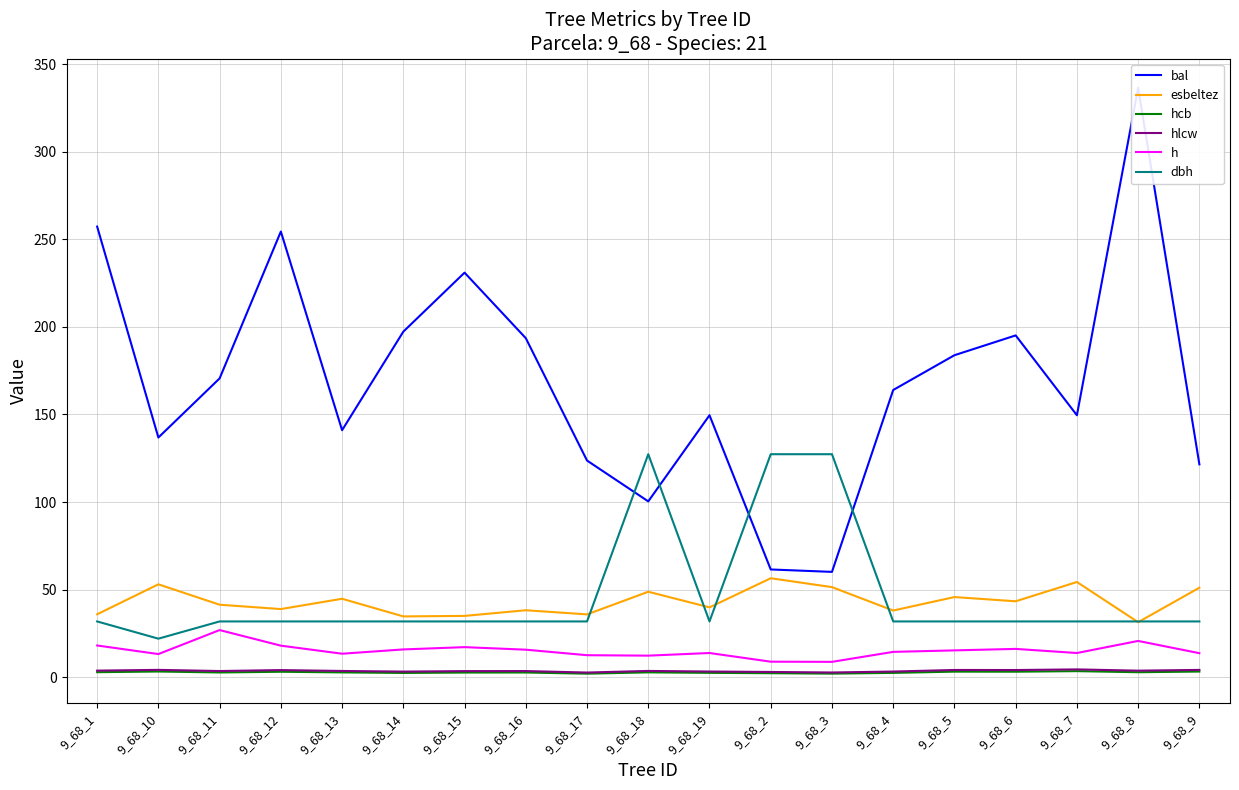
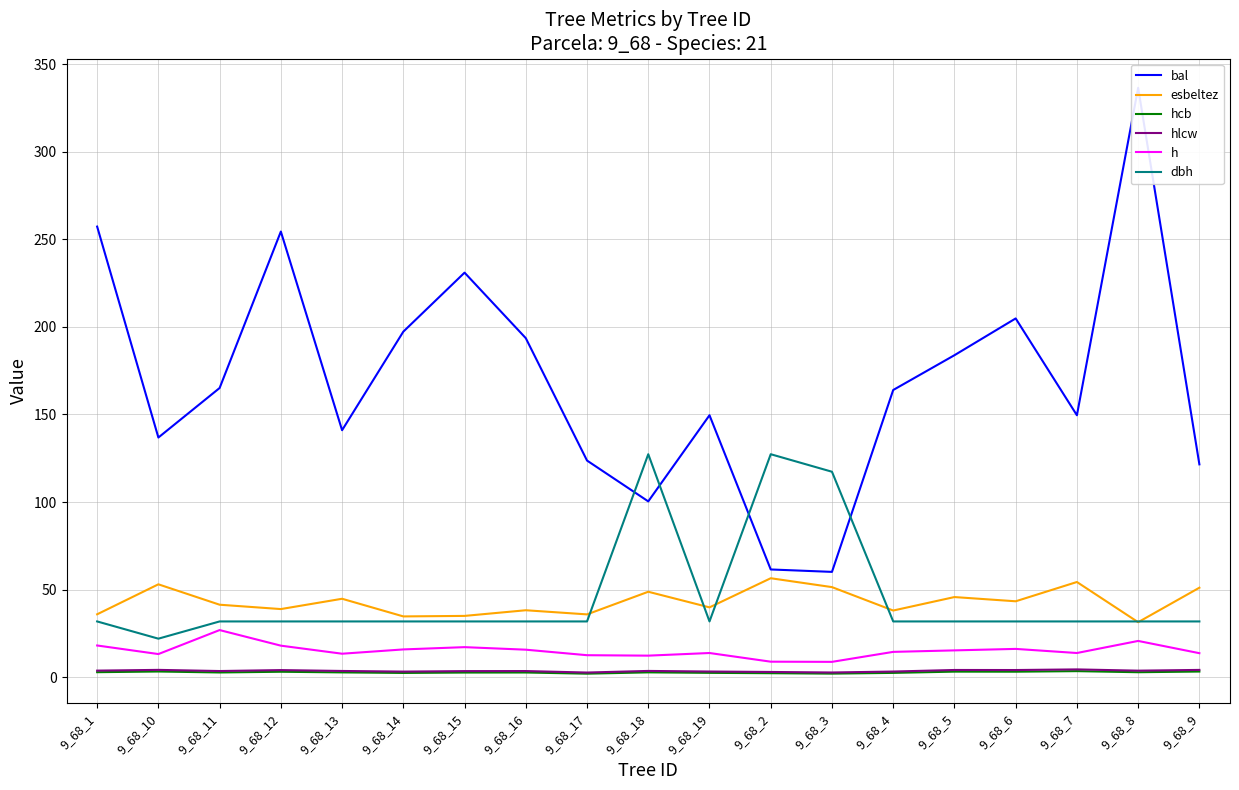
bal, 9_68_11: 171 -> 165
dbh, 9_68_3: 127 -> 117
bal, 9_68_6: 195 -> 205
